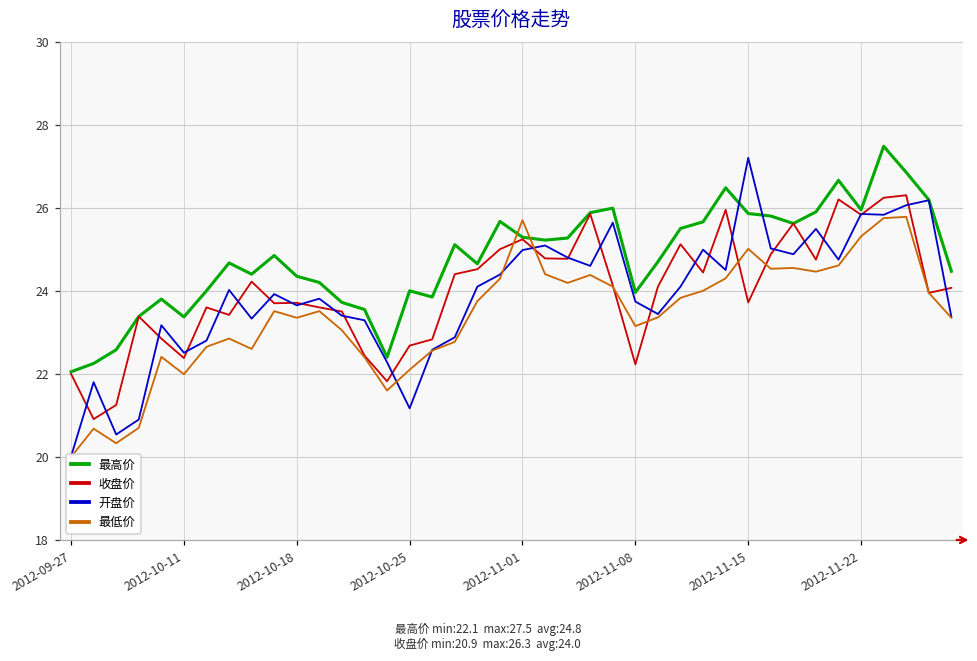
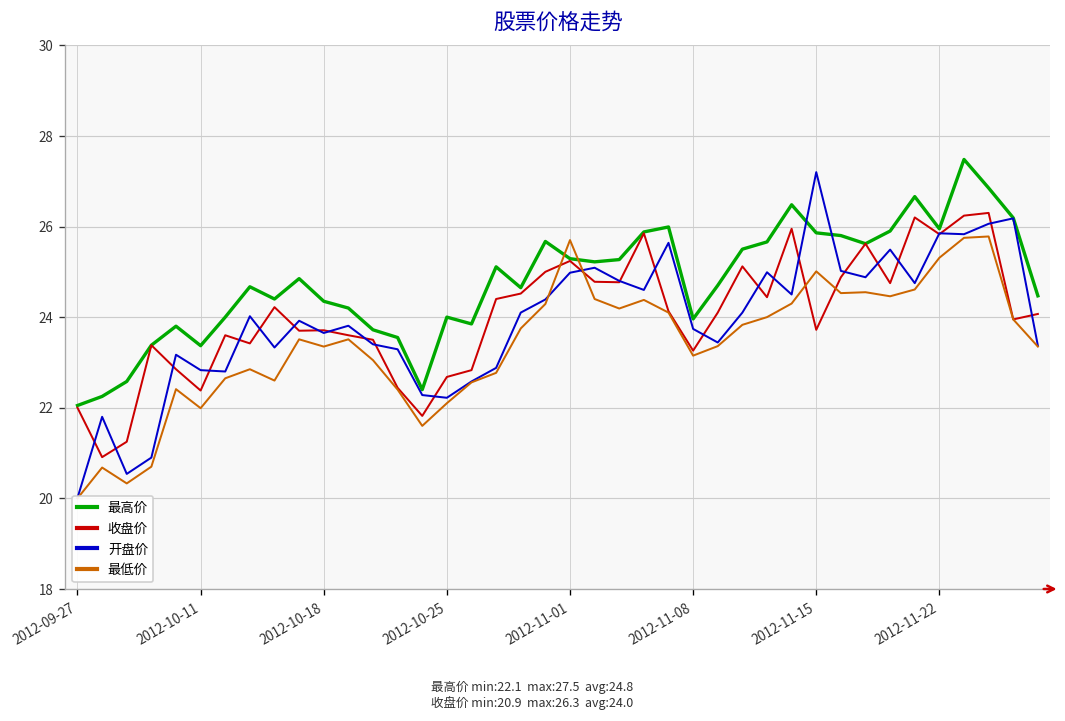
开盘价, 2012-10-11: 22.5 -> 22.8
开盘价, 2012-10-25: 21.2 -> 22.2
收盘价, 2012-11-08: 22.2 -> 23.3
